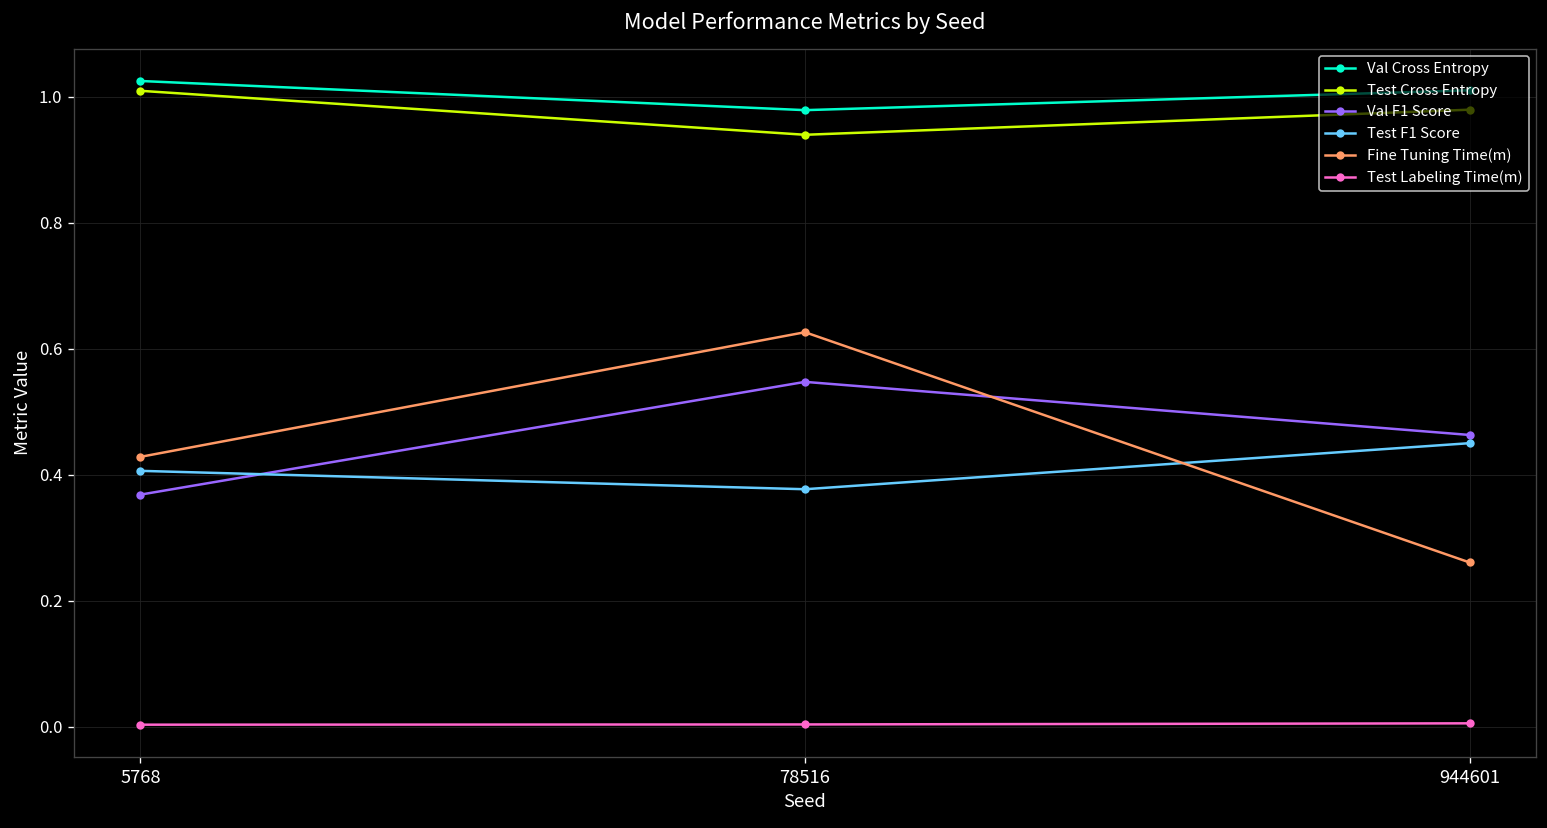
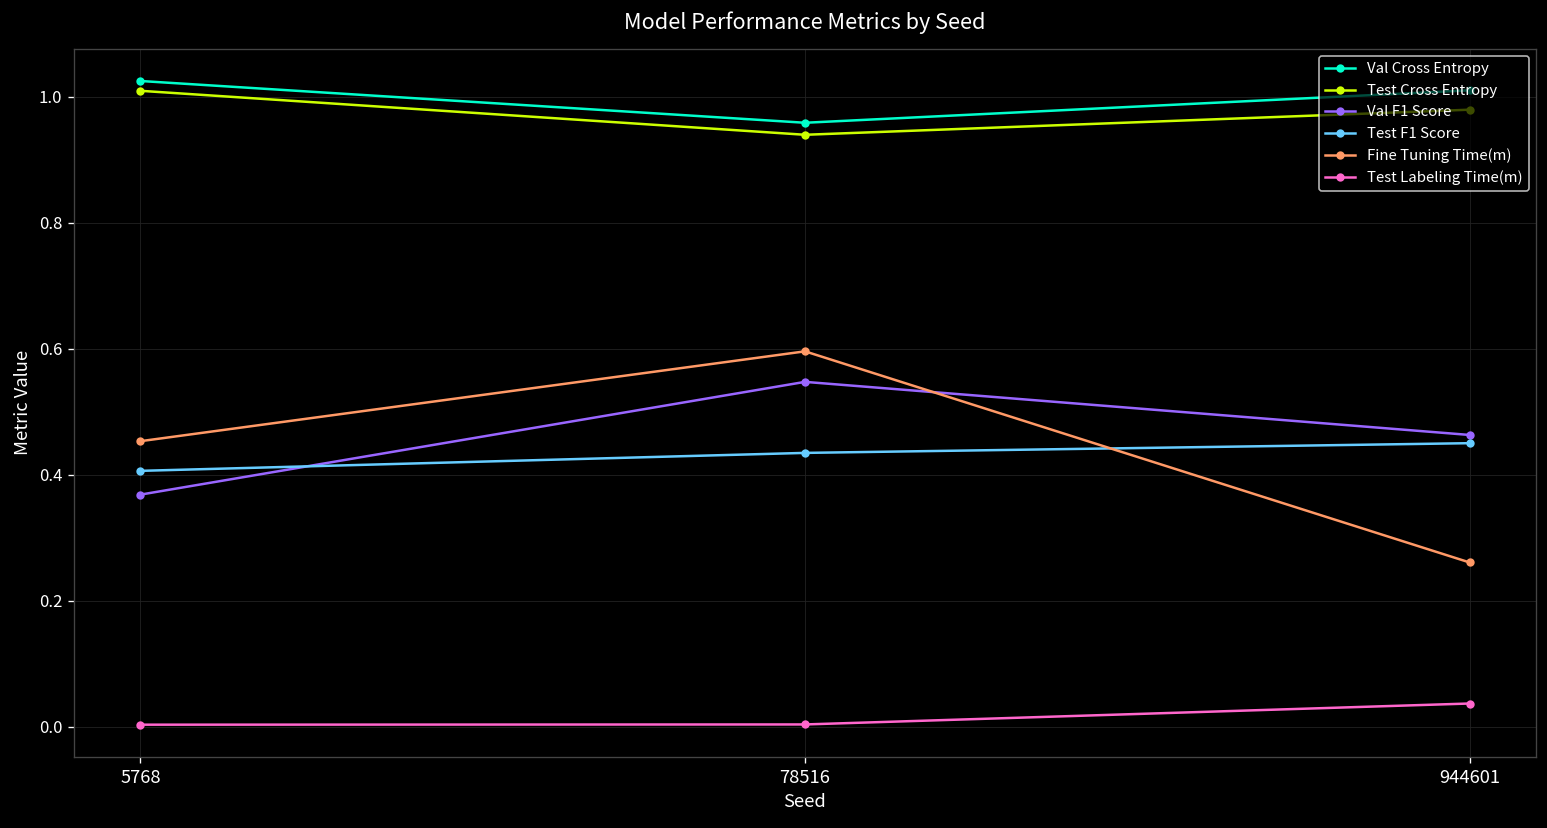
Fine Tuning Time(m), 5768: 0.43 -> 0.45
Val Cross Entropy, 78516: 0.98 -> 0.96
Test F1 Score, 78516: 0.38 -> 0.43
Fine Tuning Time(m), 78516: 0.63 -> 0.60
Test Labeling Time(m), 944601: 0.01 -> 0.04
